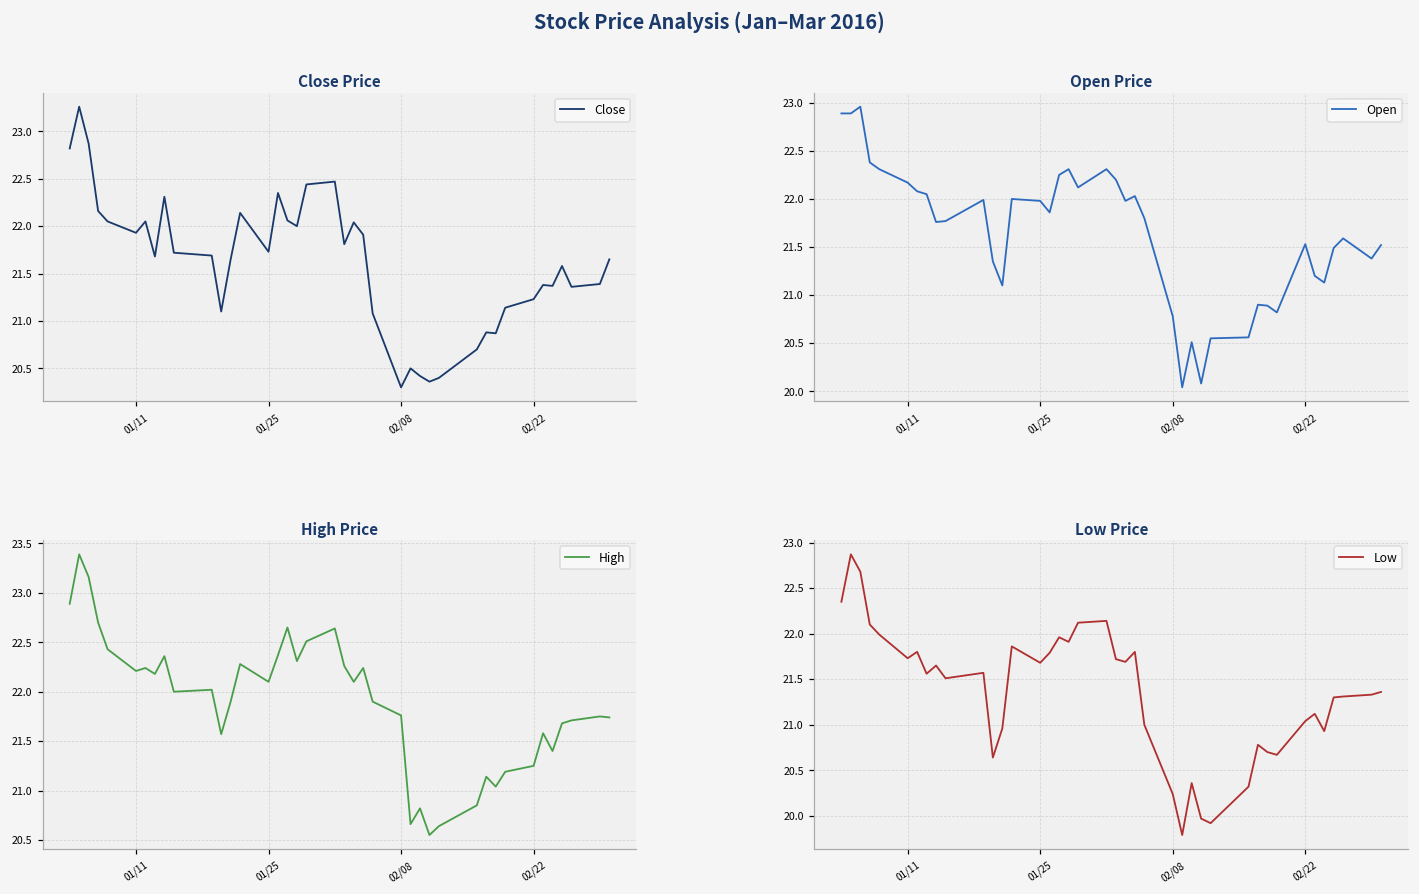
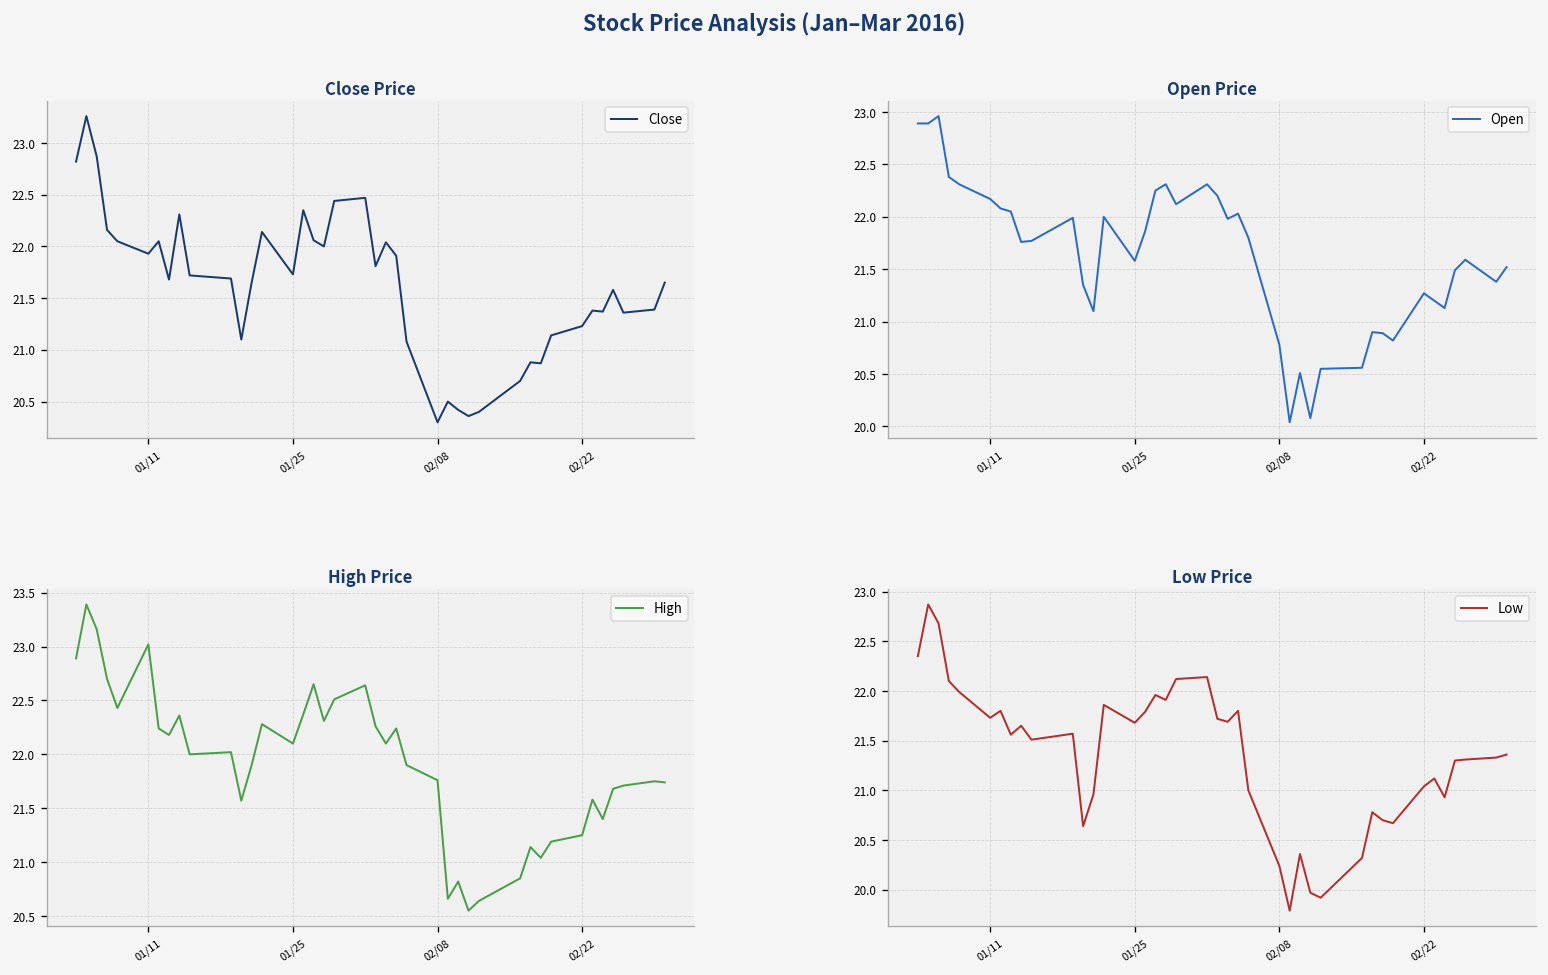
Open Price, 01/25: 22.0 -> 21.6
Open Price, 02/22: 21.5 -> 21.3
High Price, 01/11: 22.2 -> 23.0
